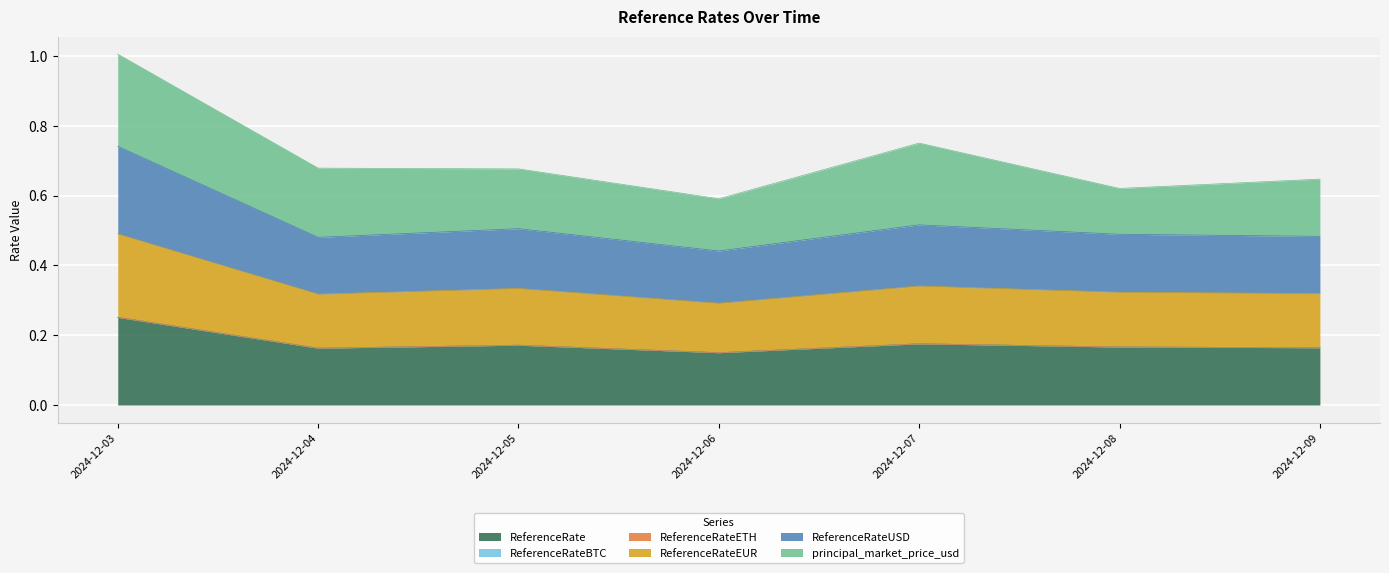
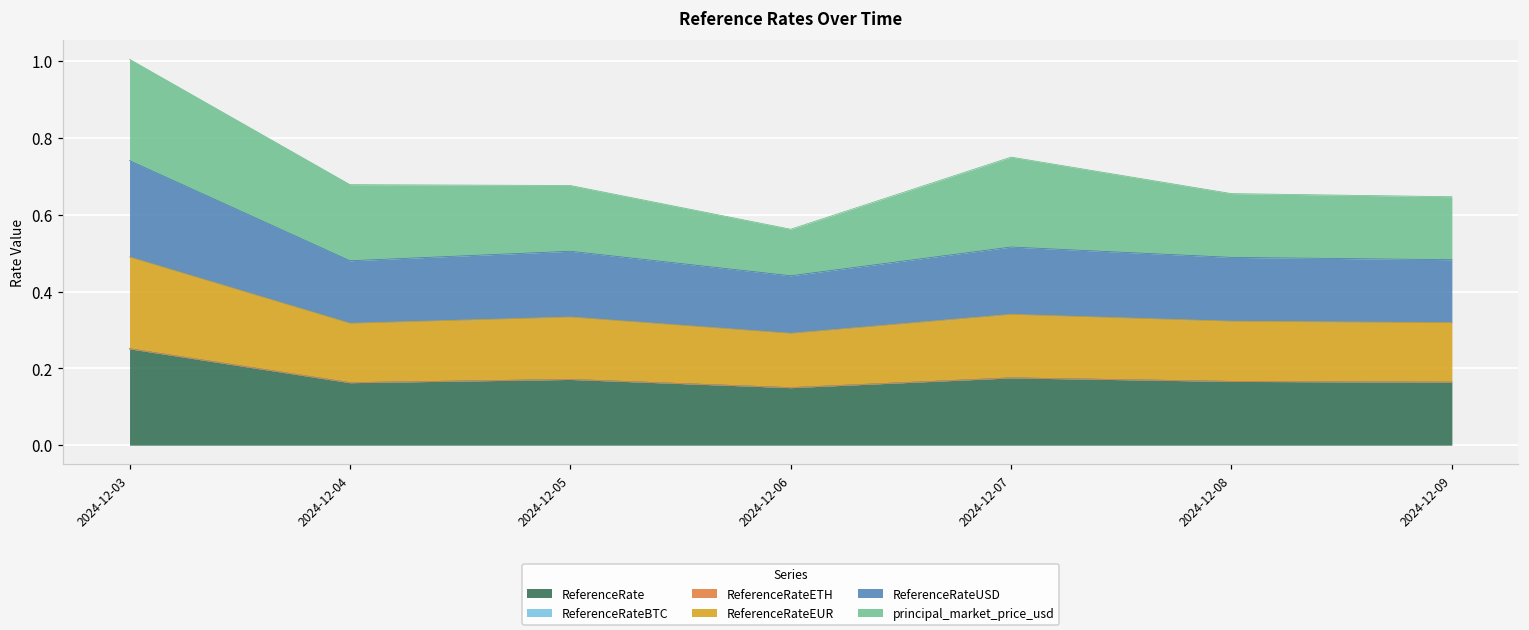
principal_market_price_usd, 2024-12-06: 0.15 -> 0.12
principal_market_price_usd, 2024-12-08: 0.13 -> 0.17
